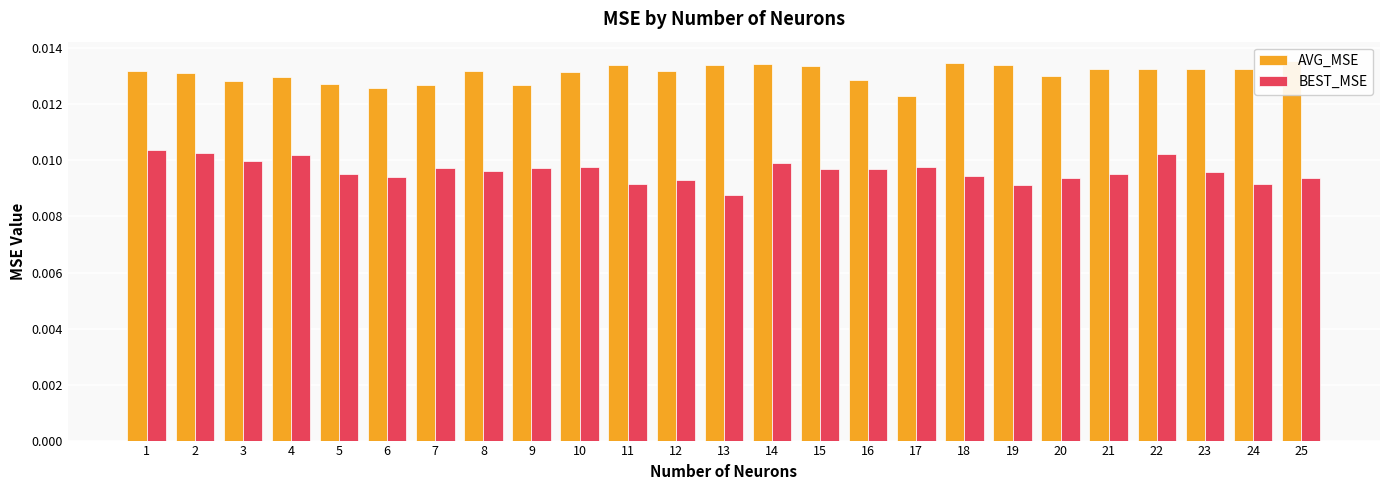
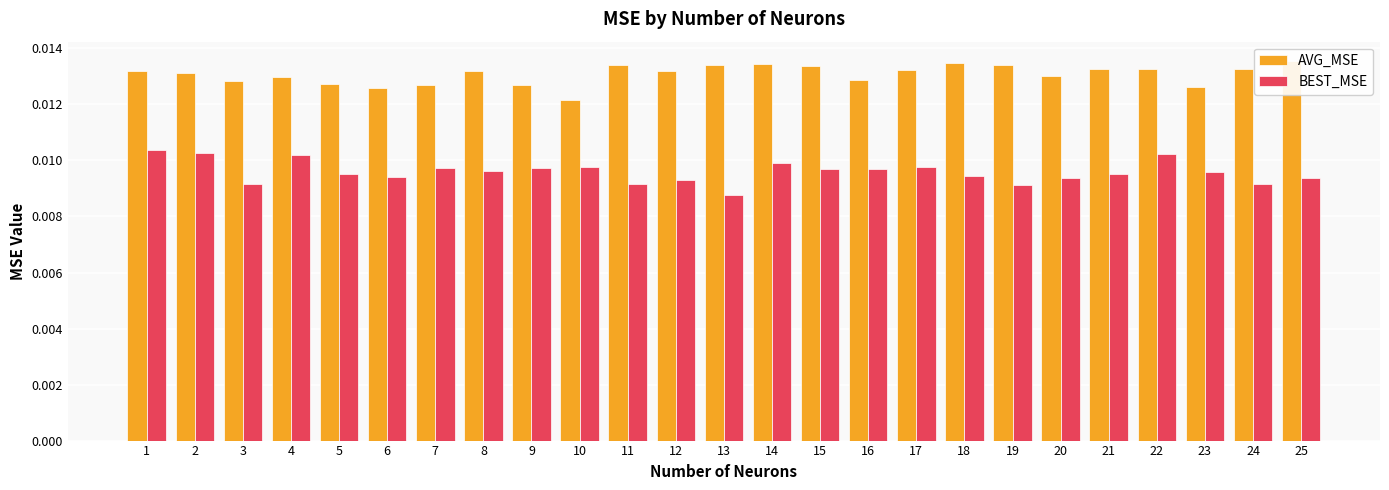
BEST_MSE, 3: 0.0100 -> 0.0092
AVG_MSE, 10: 0.0132 -> 0.0122
AVG_MSE, 17: 0.0123 -> 0.0132
AVG_MSE, 23: 0.0133 -> 0.0126
